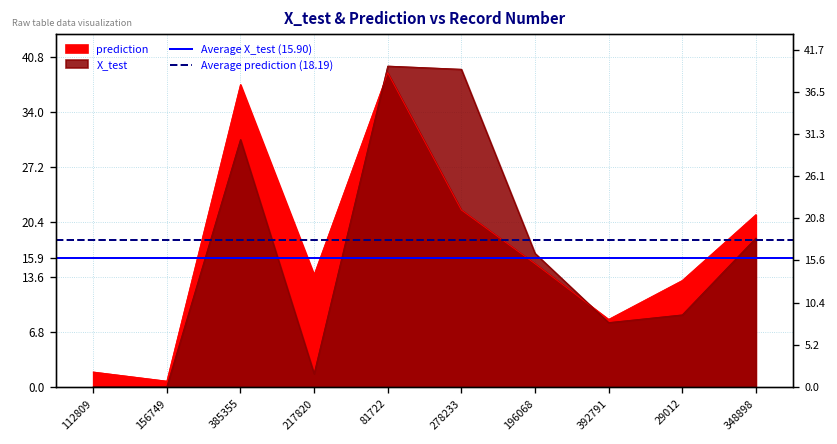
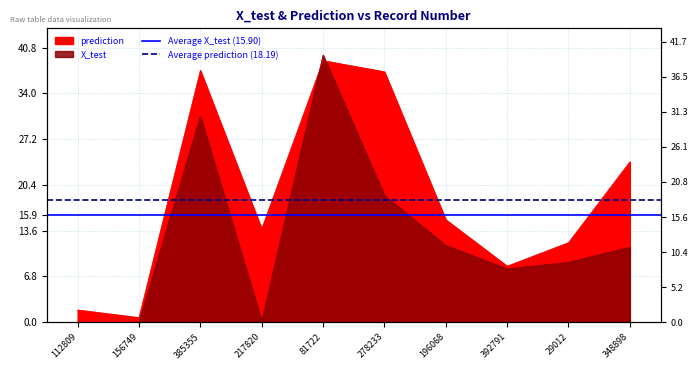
X_test, 217820: 2 -> 0
prediction, 278233: 22 -> 37
X_test, 278233: 39 -> 19
X_test, 196068: 17 -> 11
prediction, 29012: 13 -> 12
prediction, 348898: 21 -> 24
X_test, 348898: 18 -> 11
